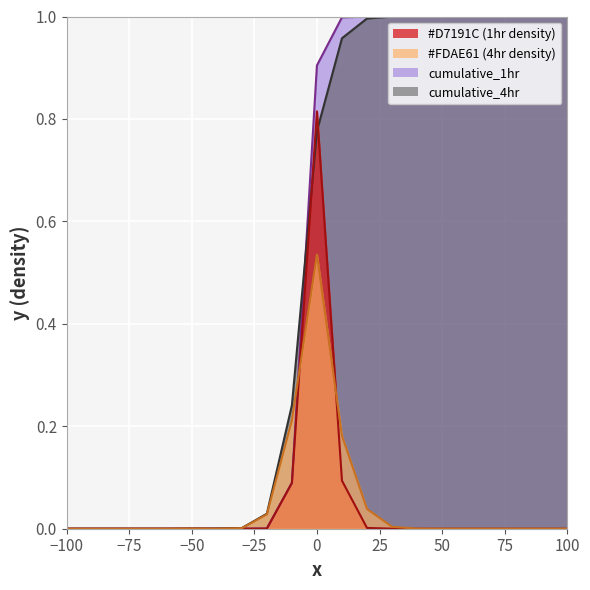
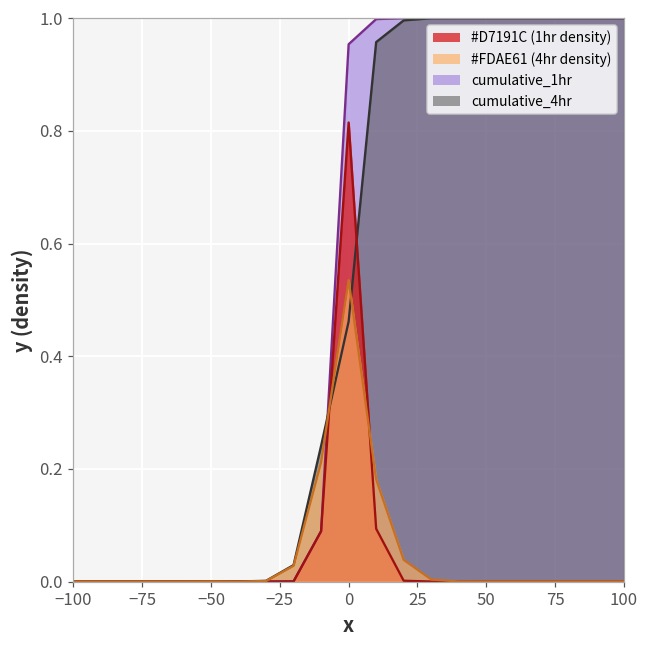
cumulative_1hr, 0: 0.90 -> 0.95
cumulative_4hr, 0: 0.78 -> 0.46
